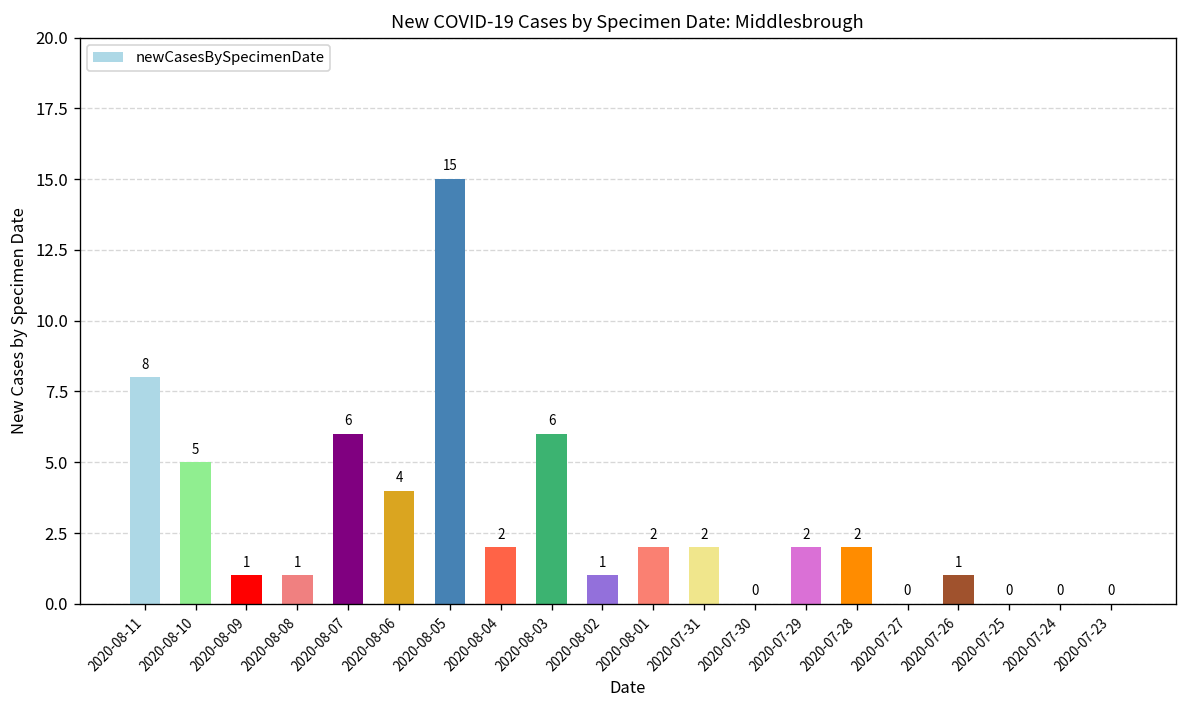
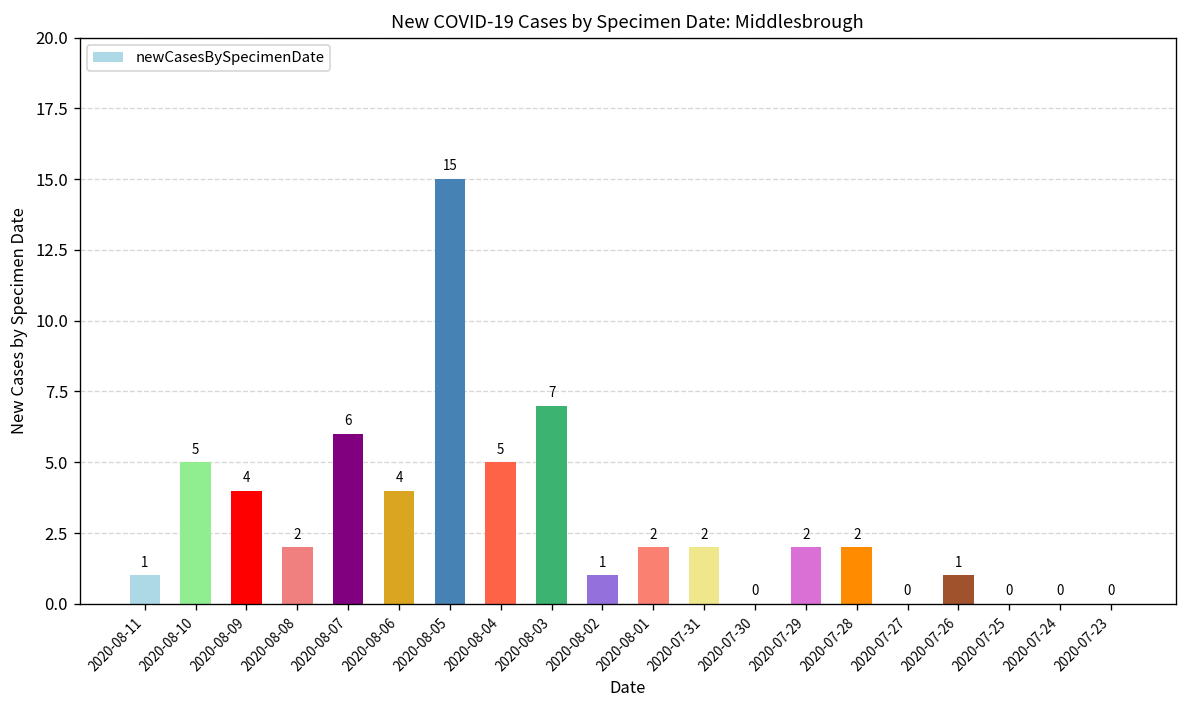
2020-08-11: 8 -> 1
2020-08-09: 1 -> 4
2020-08-08: 1 -> 2
2020-08-04: 2 -> 5
2020-08-03: 6 -> 7
